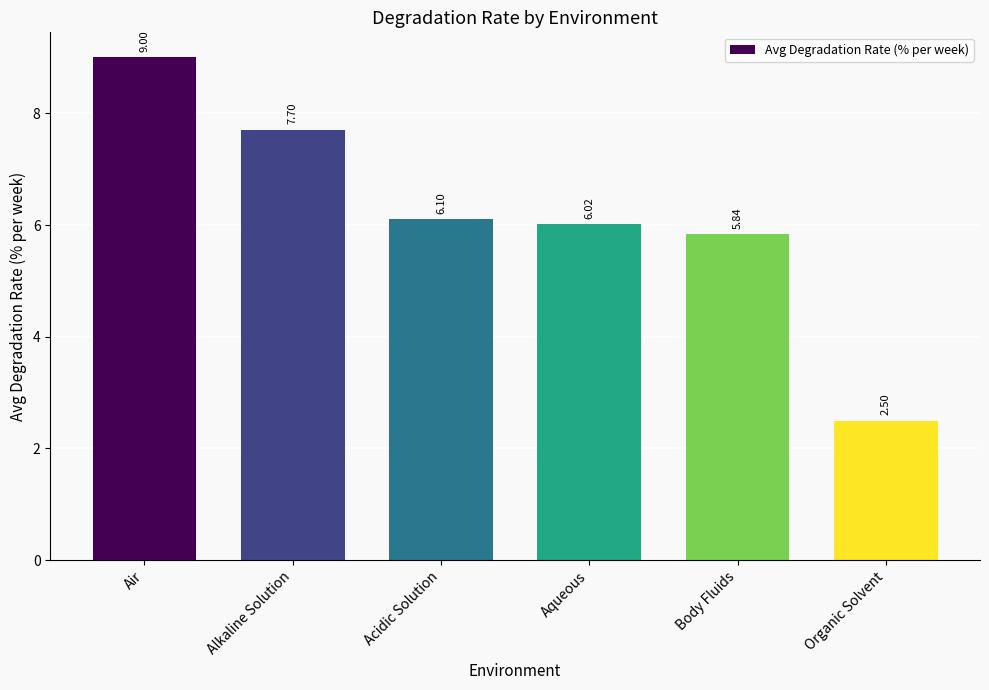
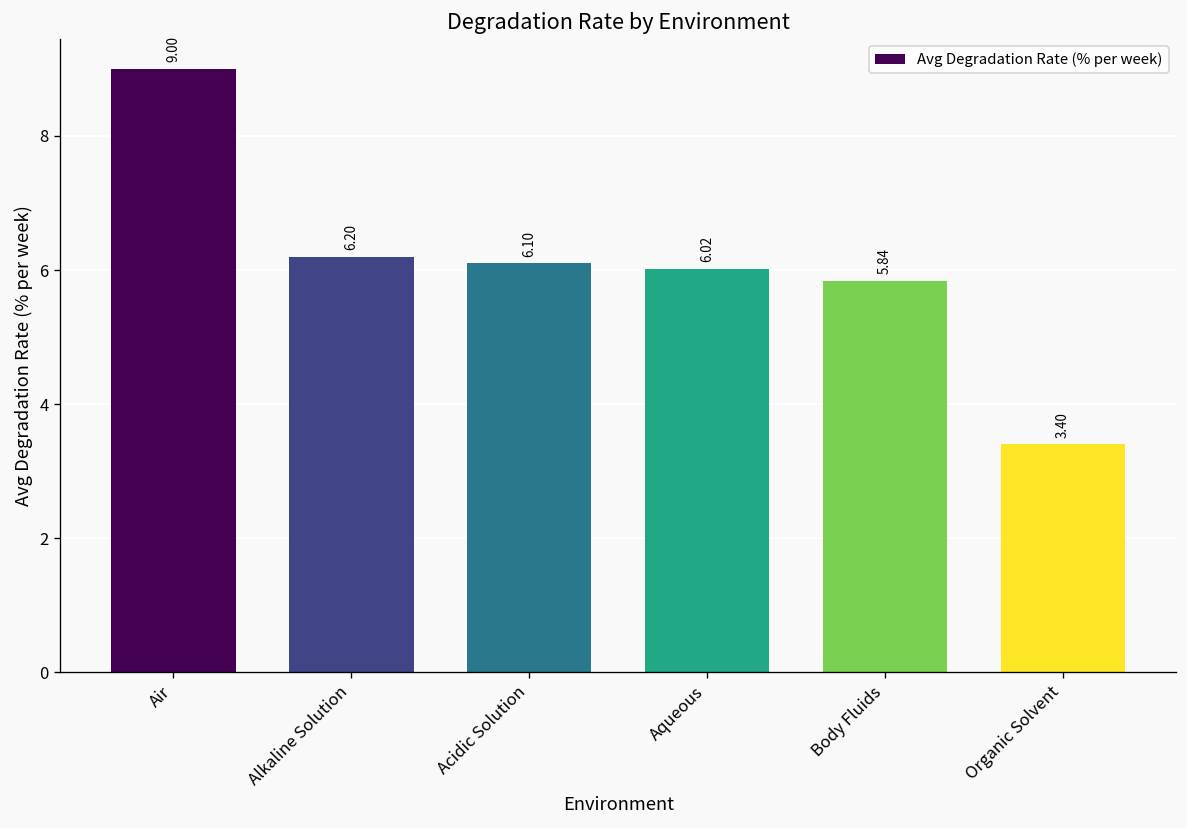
Alkaline Solution: 7.70 -> 6.20
Organic Solvent: 2.50 -> 3.40
